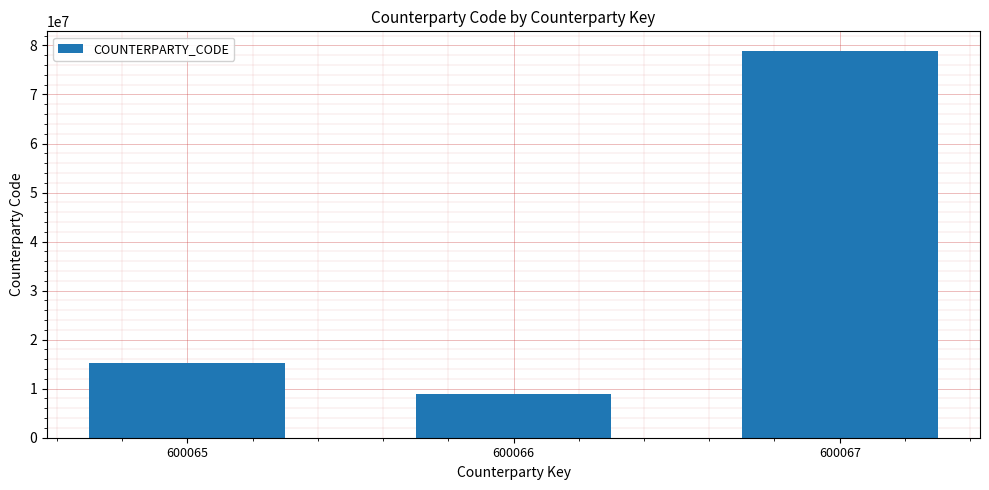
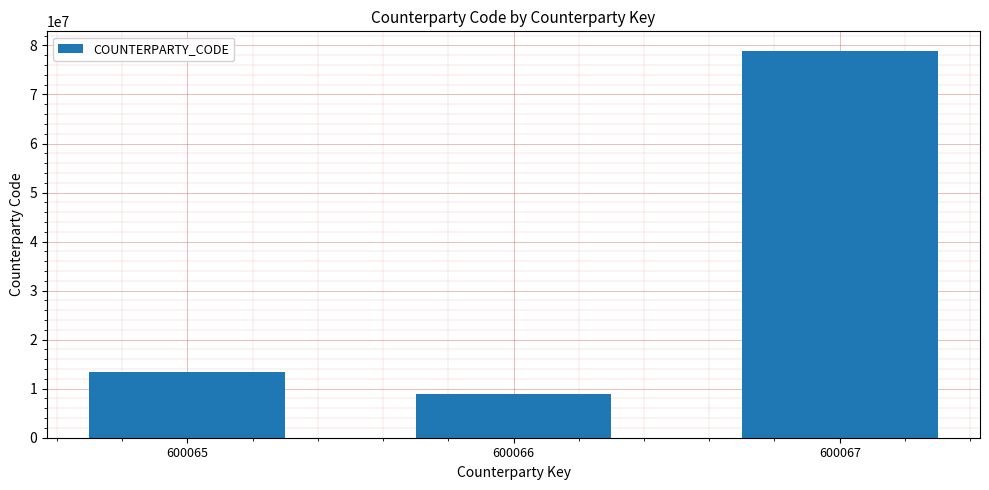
600065: 15000000 -> 13000000
